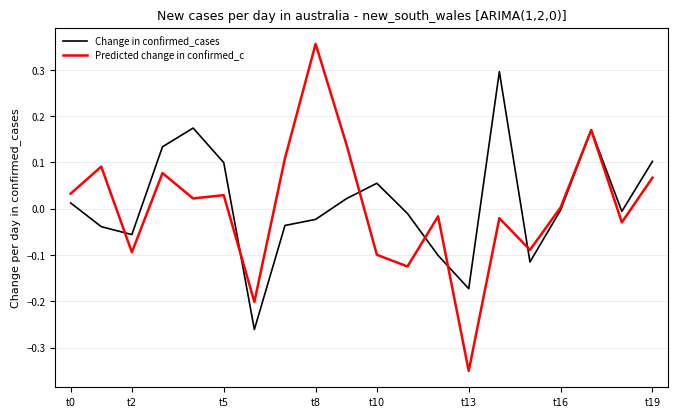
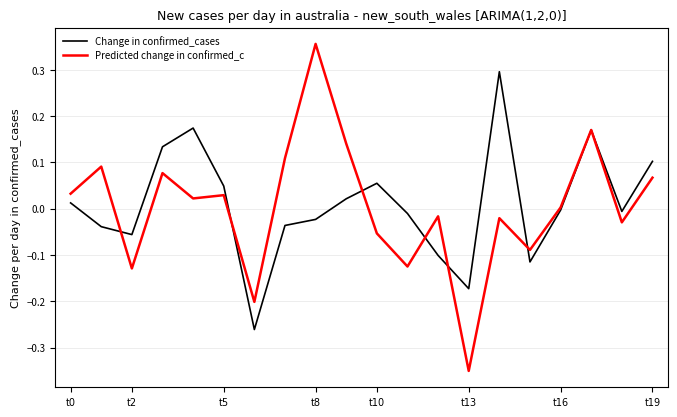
Predicted change in confirmed_c, t2: -0.09 -> -0.13
Change in confirmed_cases, t5: 0.10 -> 0.05
Predicted change in confirmed_c, t10: -0.10 -> -0.05
